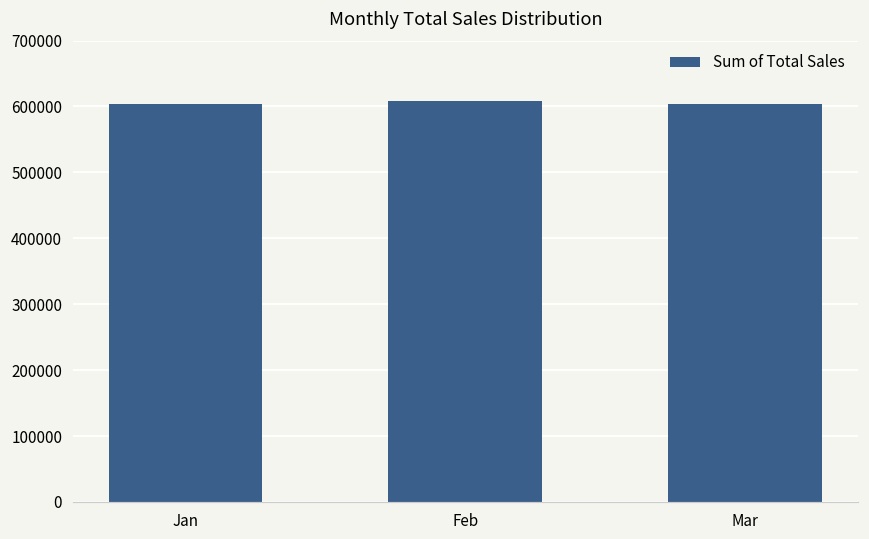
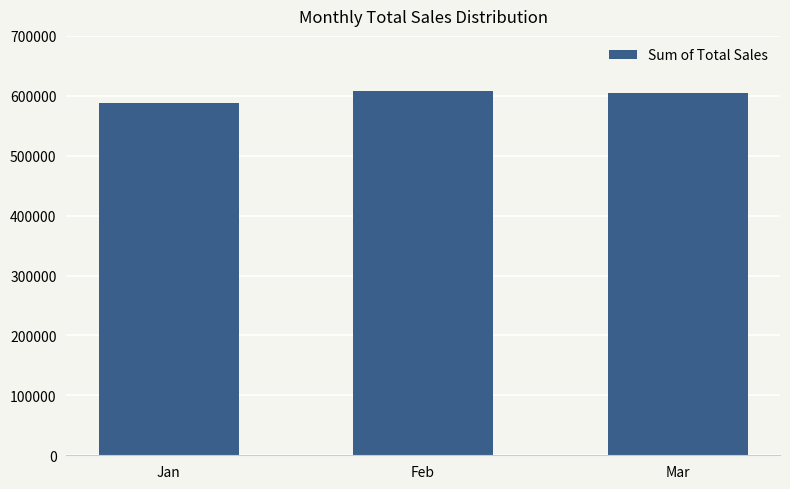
Jan: 600000 -> 590000
